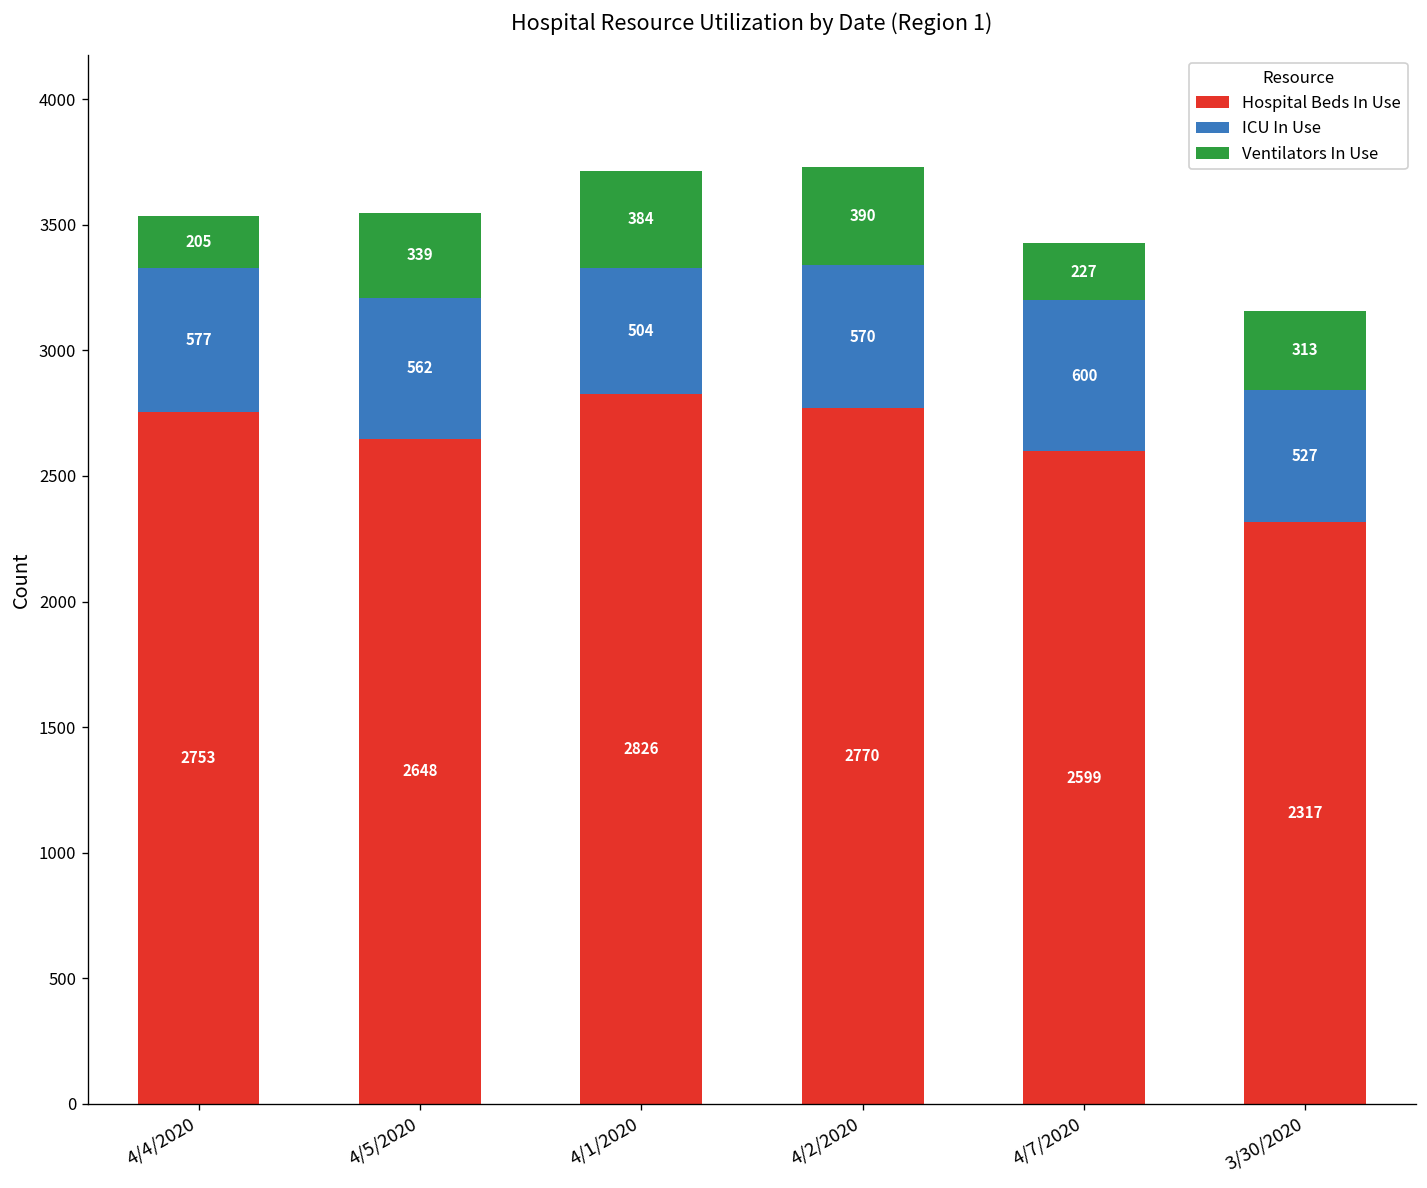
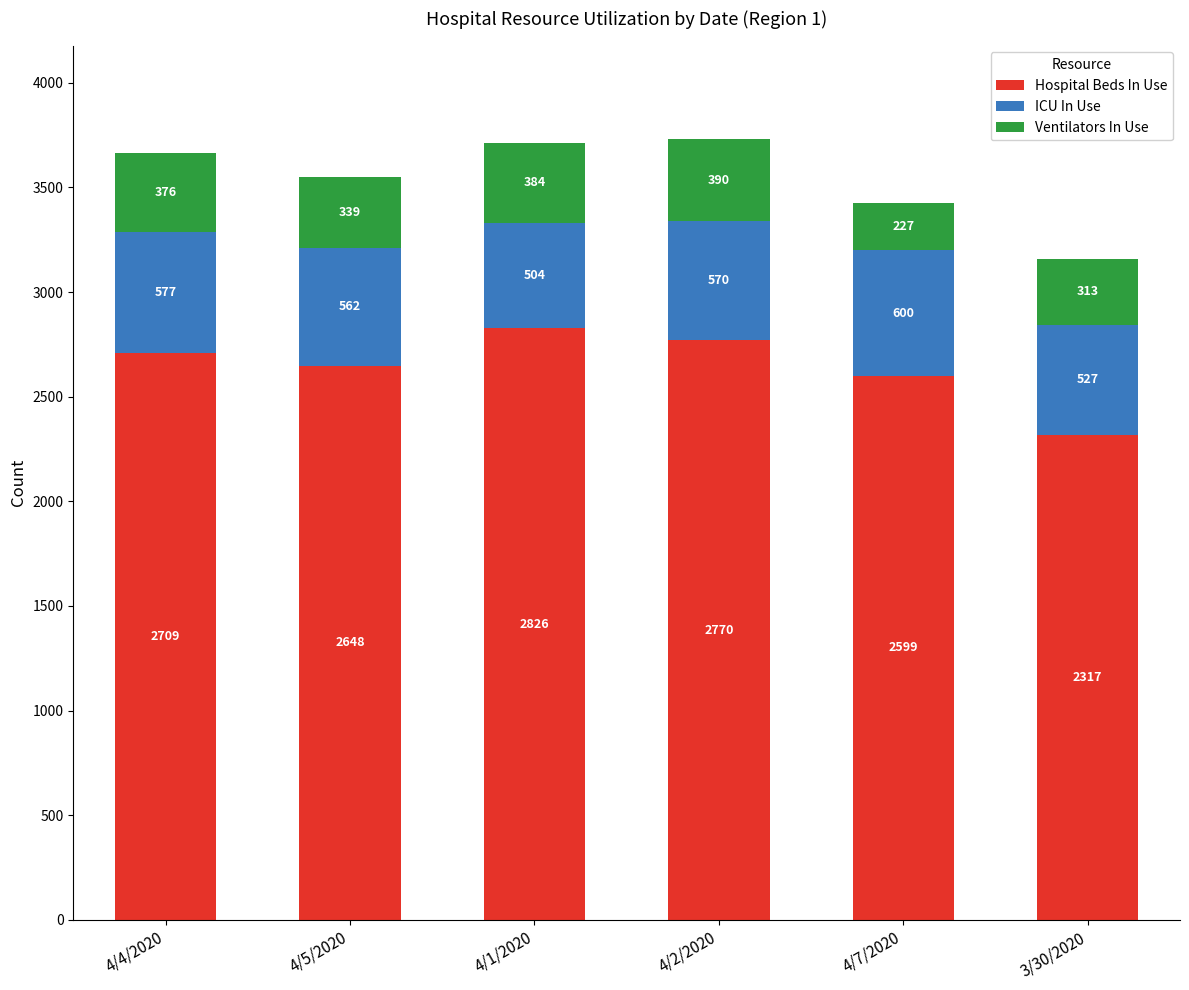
Hospital Beds In Use, 4/4/2020: 2753 -> 2709
Ventilators In Use, 4/4/2020: 205 -> 376
